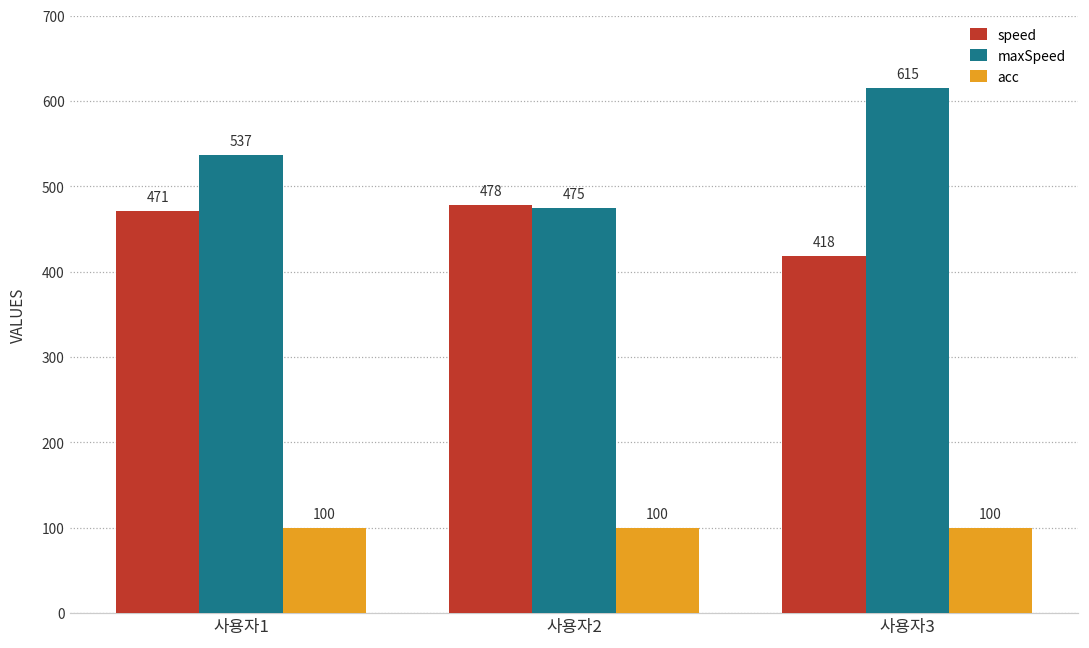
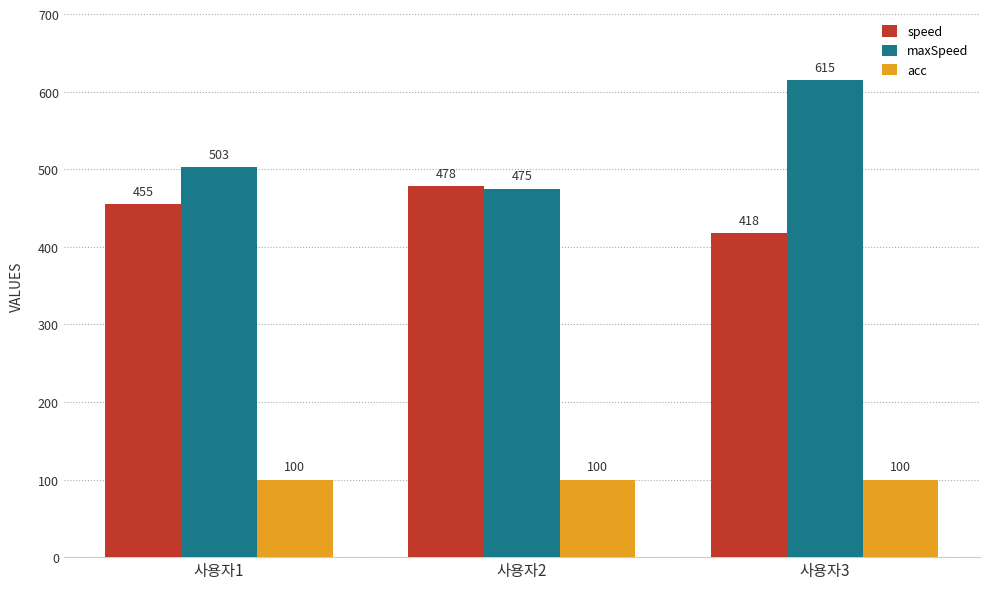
speed, 사용자1: 471 -> 455
maxSpeed, 사용자1: 537 -> 503
